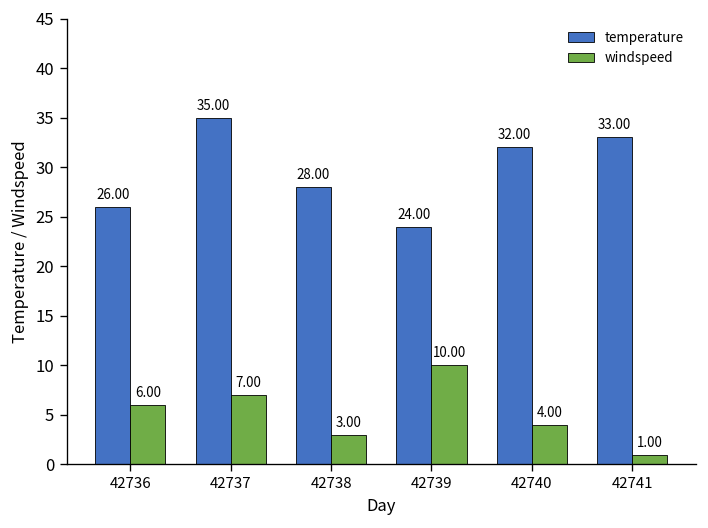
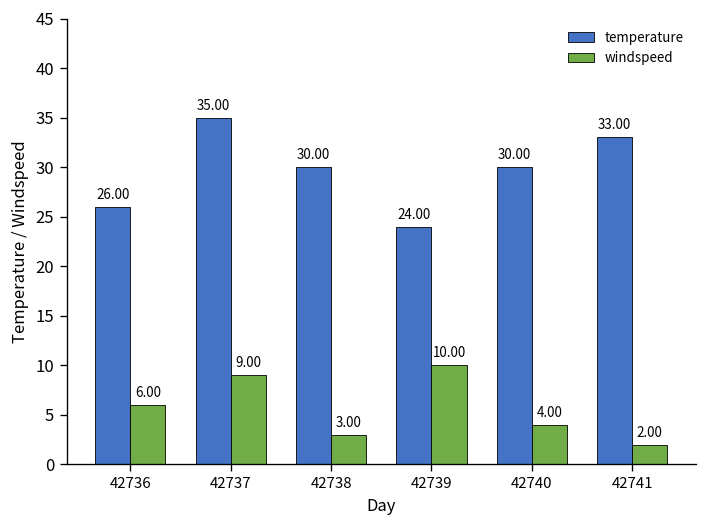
windspeed, 42737: 7.00 -> 9.00
temperature, 42738: 28.00 -> 30.00
temperature, 42740: 32.00 -> 30.00
windspeed, 42741: 1.00 -> 2.00
